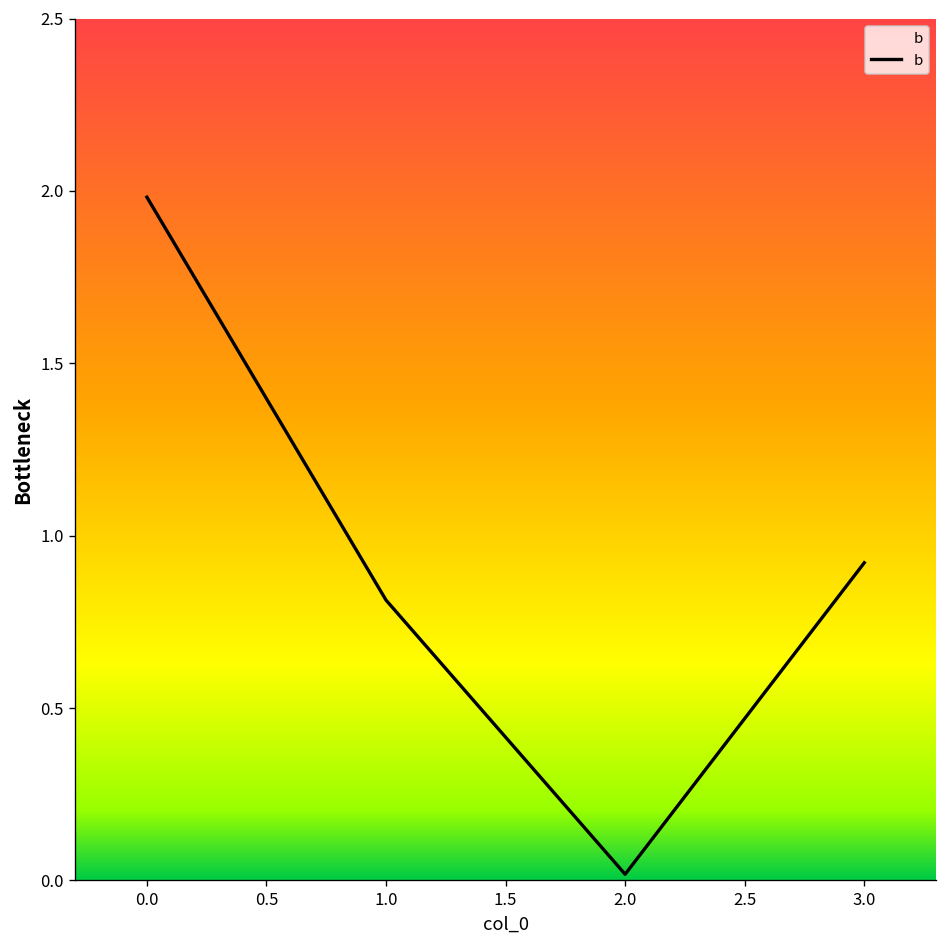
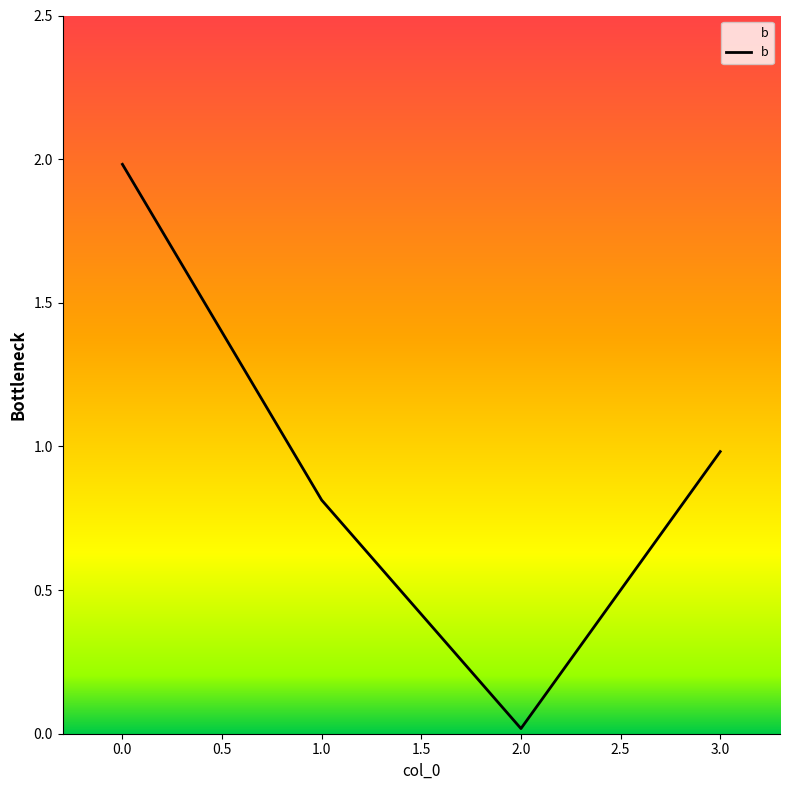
3.0: 0.92 -> 0.98
